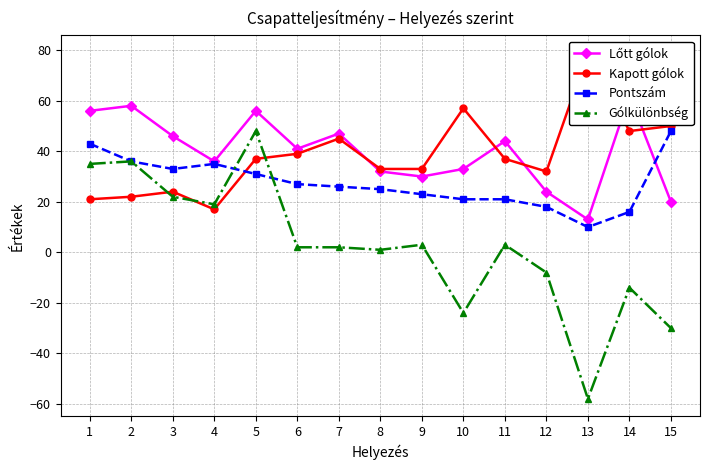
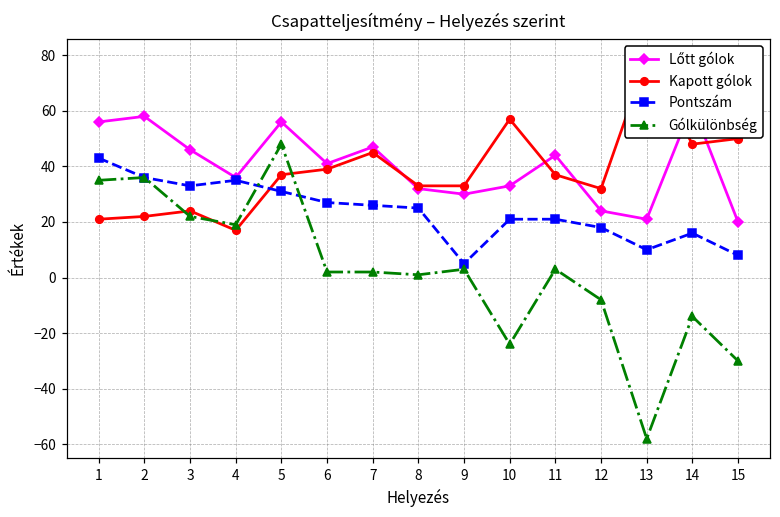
Pontszám, 9: 23 -> 5
Lőtt gólok, 13: 13 -> 21
Pontszám, 15: 48 -> 8
